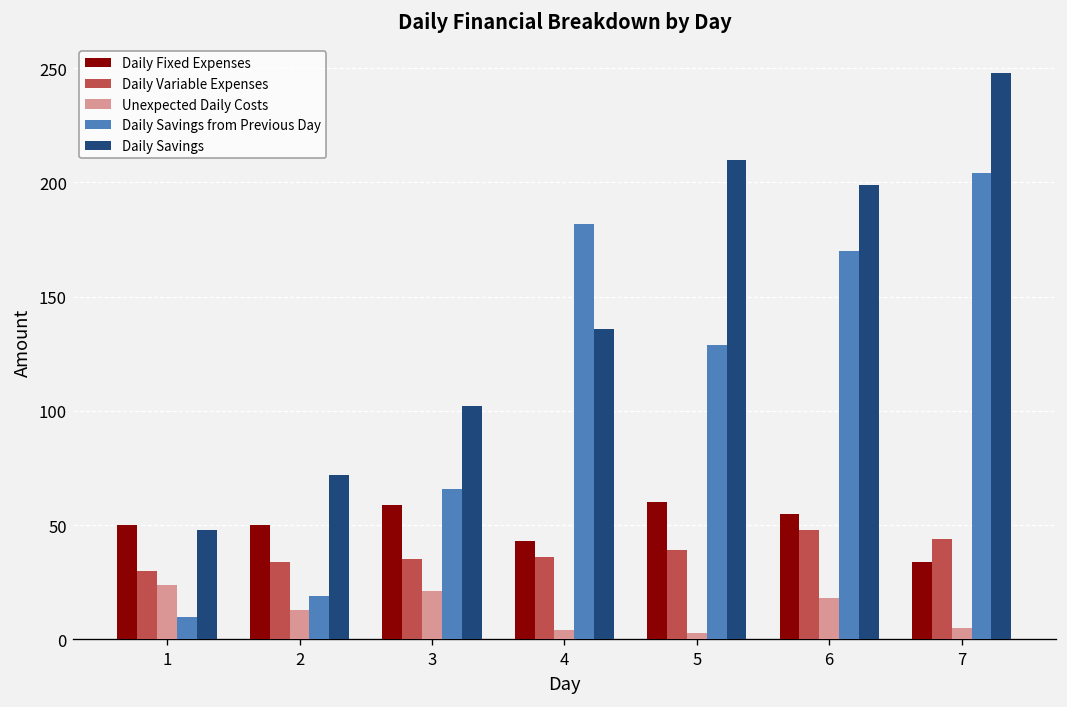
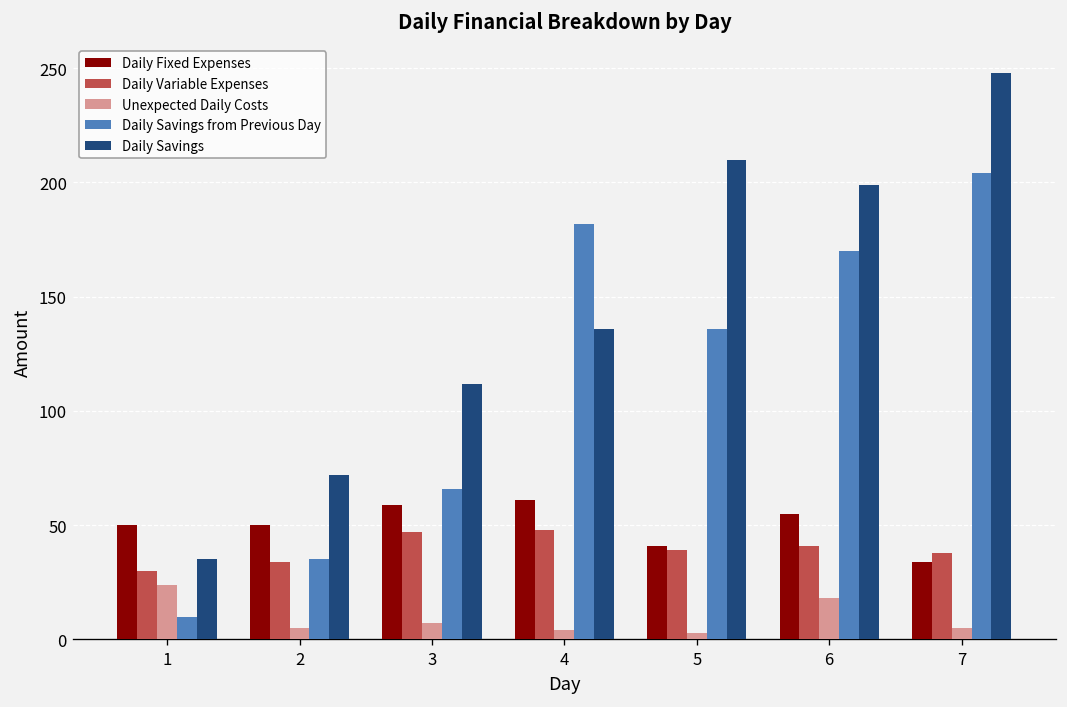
Daily Savings, 1: 48 -> 35
Unexpected Daily Costs, 2: 13 -> 5
Daily Savings from Previous Day, 2: 19 -> 35
Daily Variable Expenses, 3: 35 -> 47
Unexpected Daily Costs, 3: 21 -> 7
Daily Savings, 3: 102 -> 112
Daily Fixed Expenses, 4: 43 -> 61
Daily Variable Expenses, 4: 36 -> 48
Daily Fixed Expenses, 5: 60 -> 41
Daily Savings from Previous Day, 5: 129 -> 136
Daily Variable Expenses, 6: 48 -> 41
Daily Variable Expenses, 7: 44 -> 38
